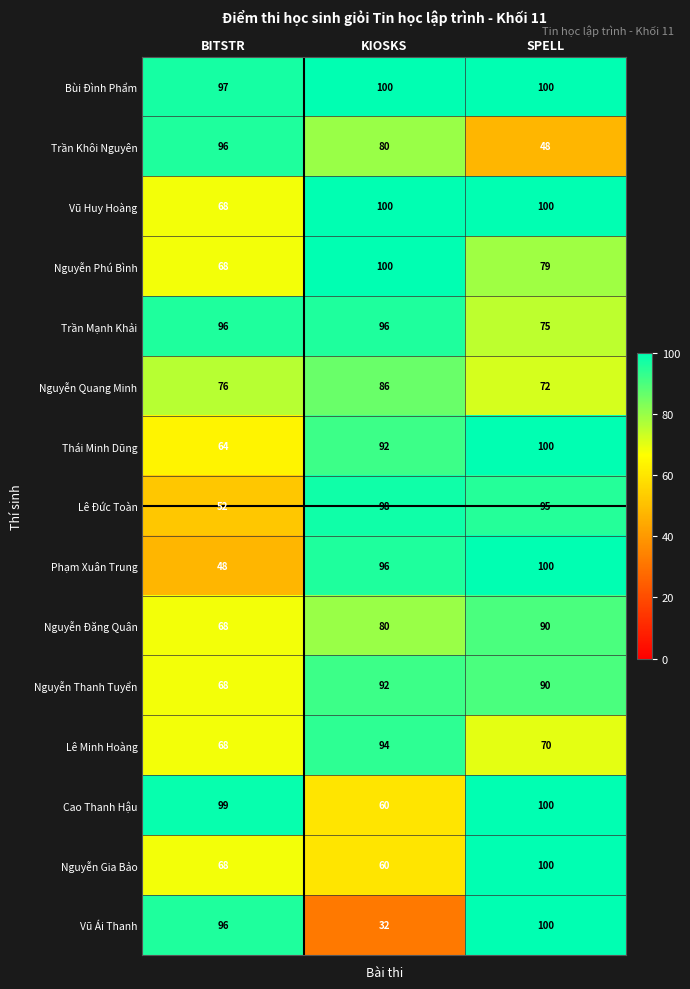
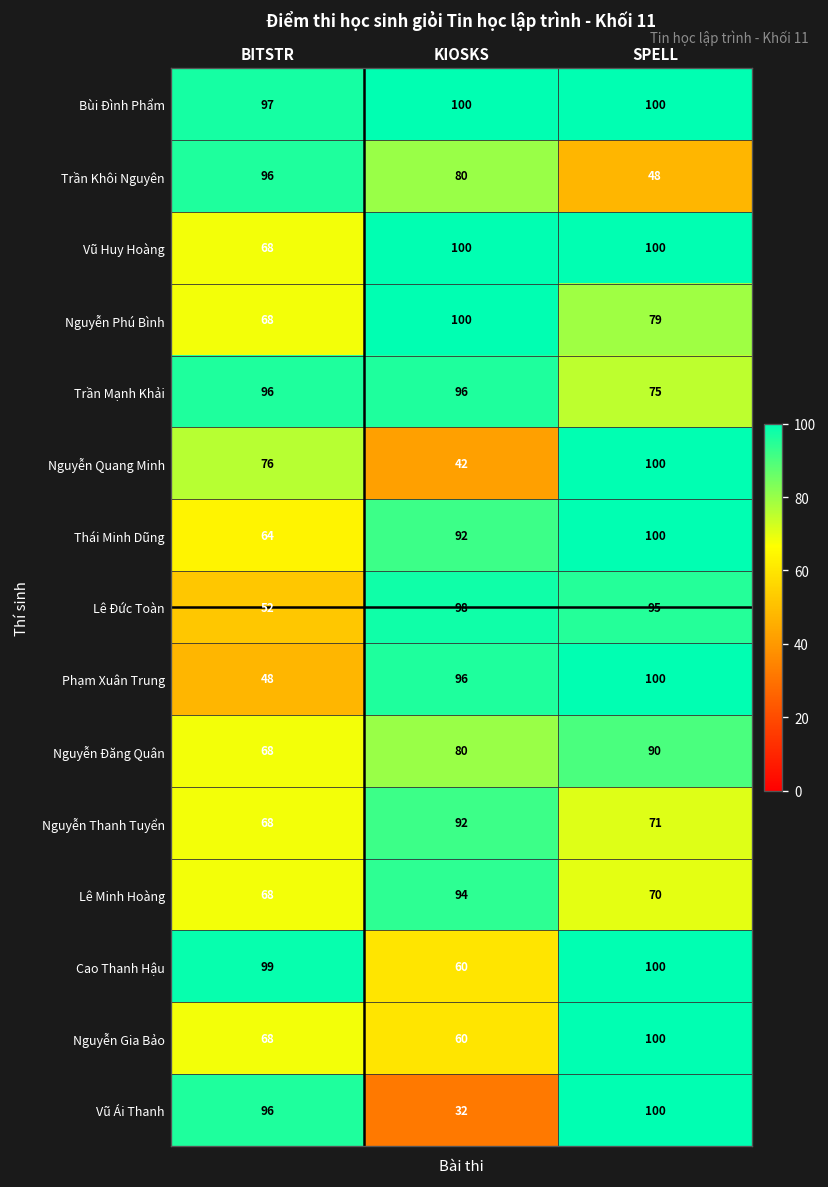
Nguyễn Quang Minh, KIOSKS: 86 -> 42
Nguyễn Quang Minh, SPELL: 72 -> 100
Nguyễn Thanh Tuyển, SPELL: 90 -> 71
